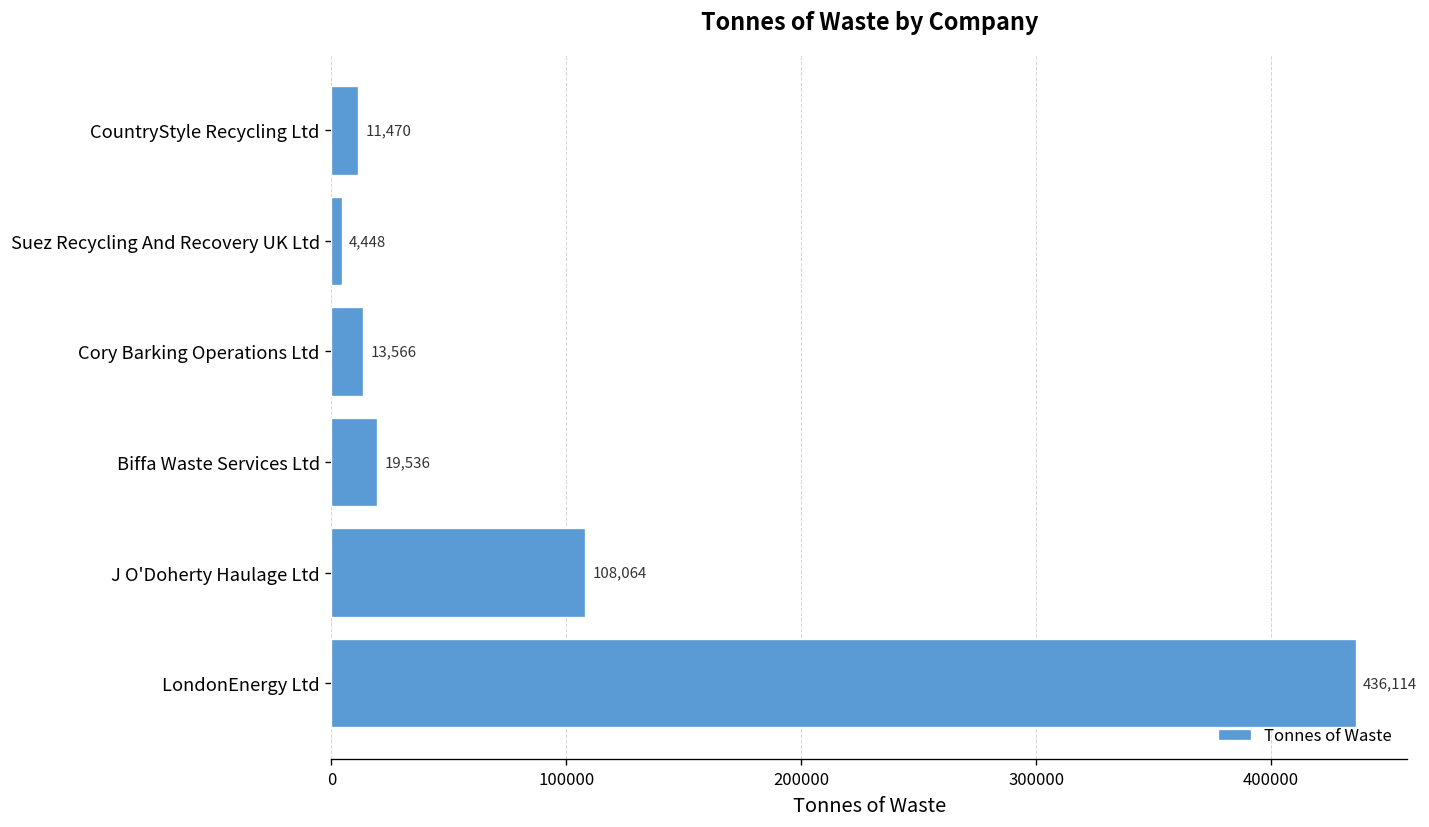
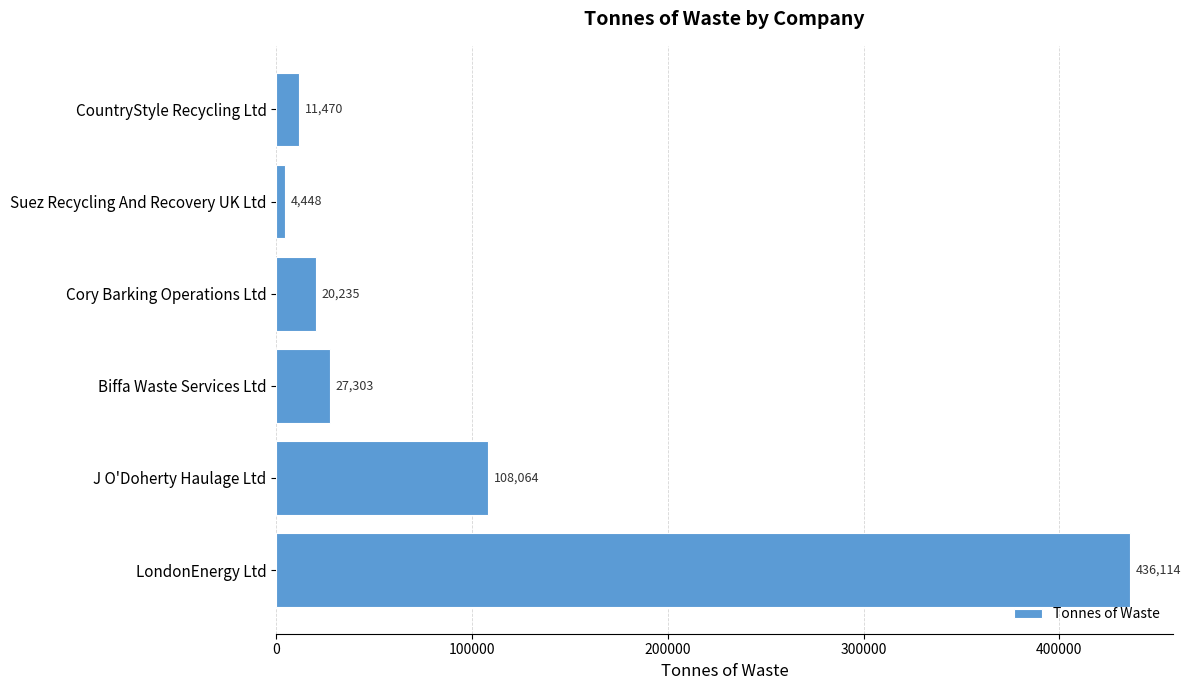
Cory Barking Operations Ltd: 13,566 -> 20,235
Biffa Waste Services Ltd: 19,536 -> 27,303
